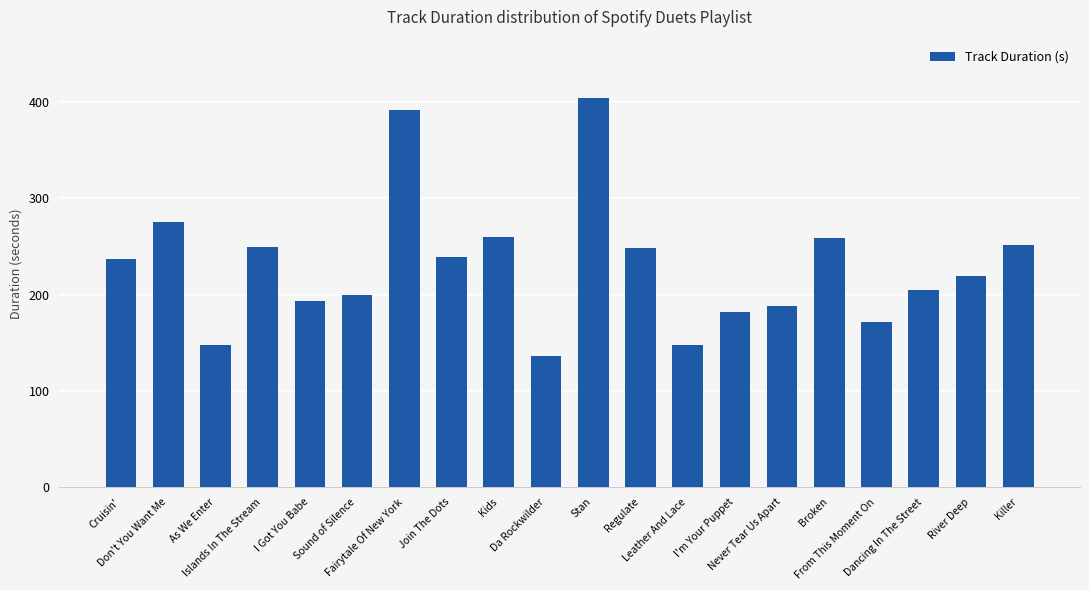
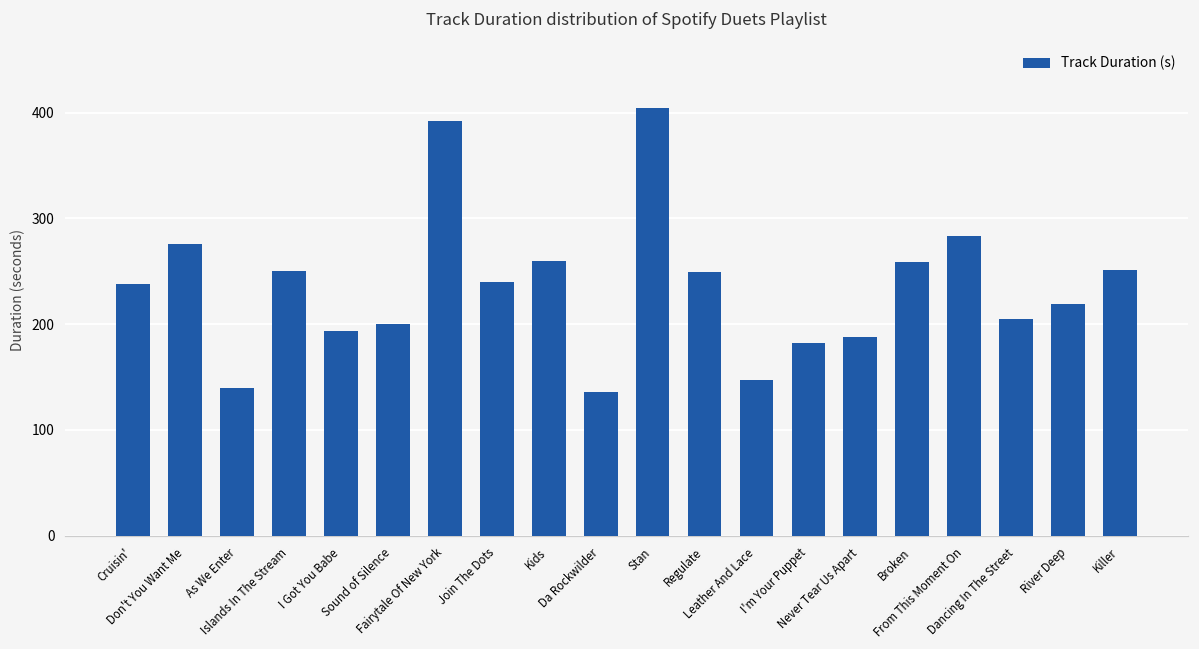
As We Enter: 150 -> 140
From This Moment On: 170 -> 280
